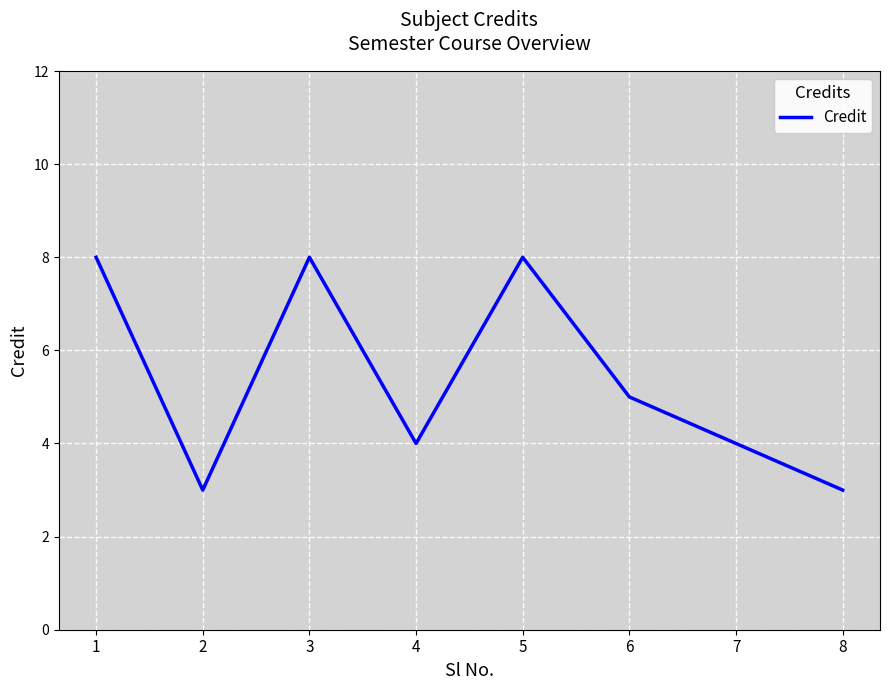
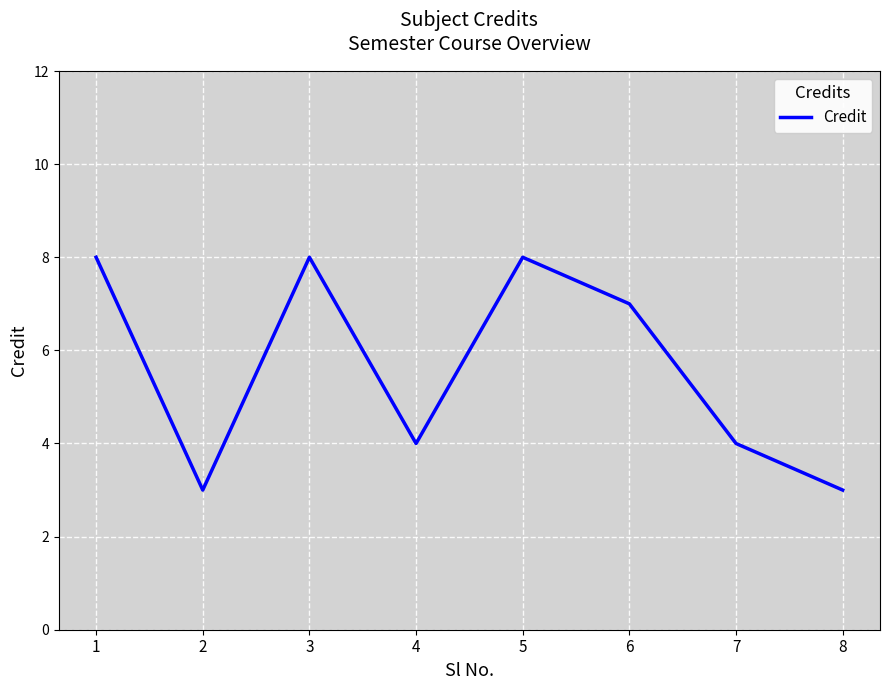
6: 5 -> 7
